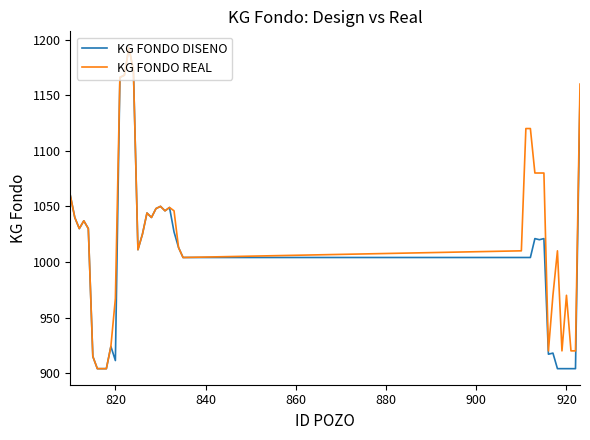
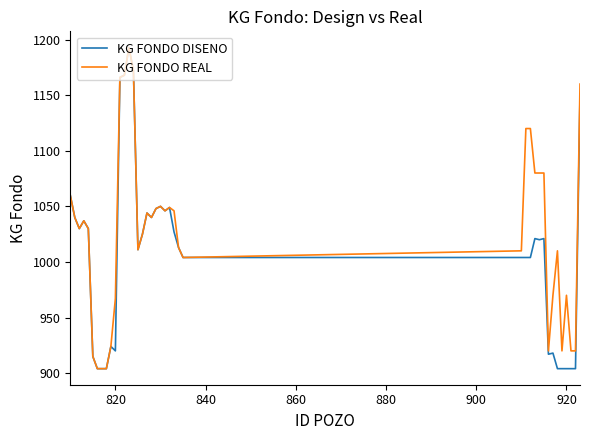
KG FONDO DISENO, 820: 911 -> 920
